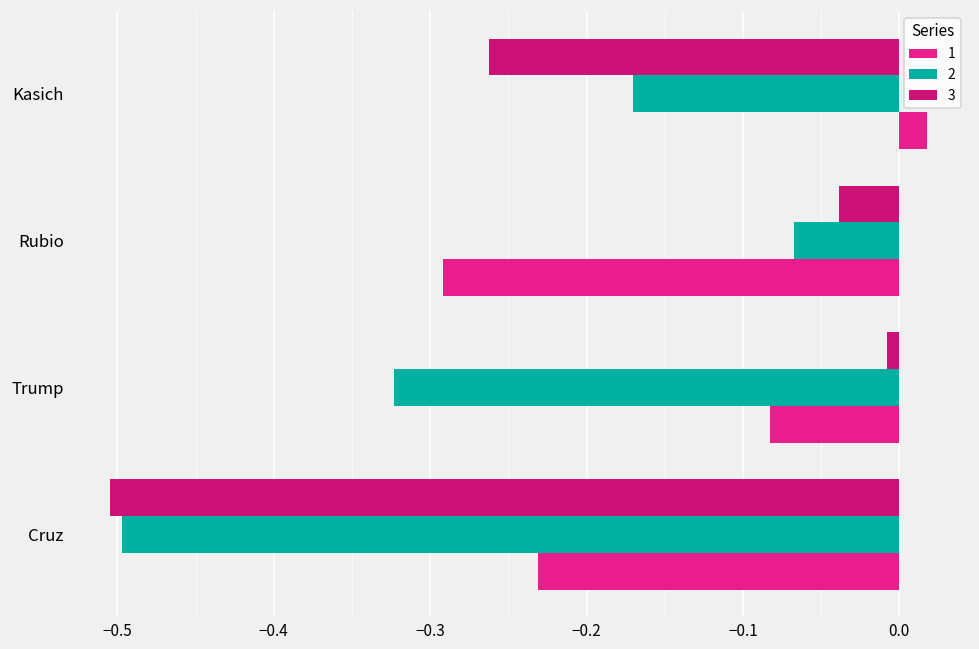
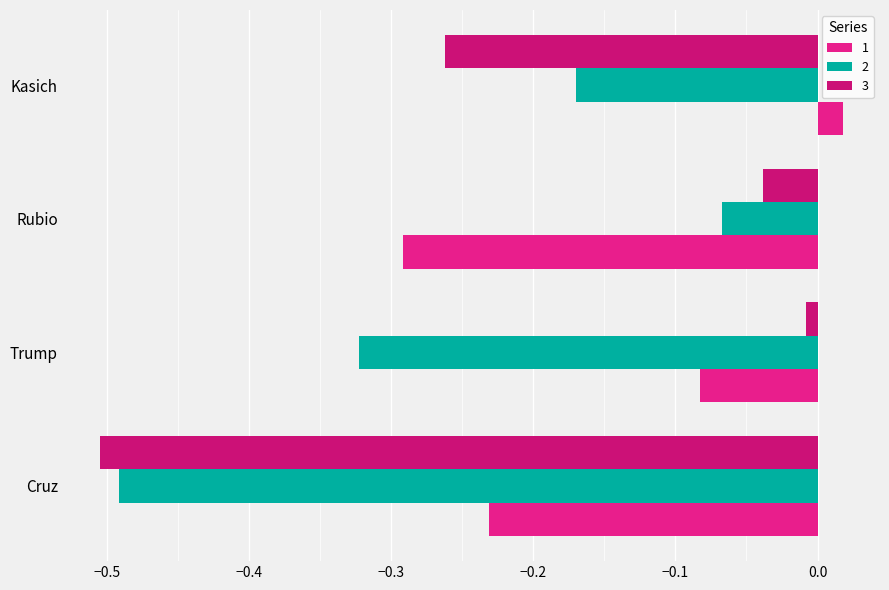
2, Cruz: -0.497 -> -0.491
